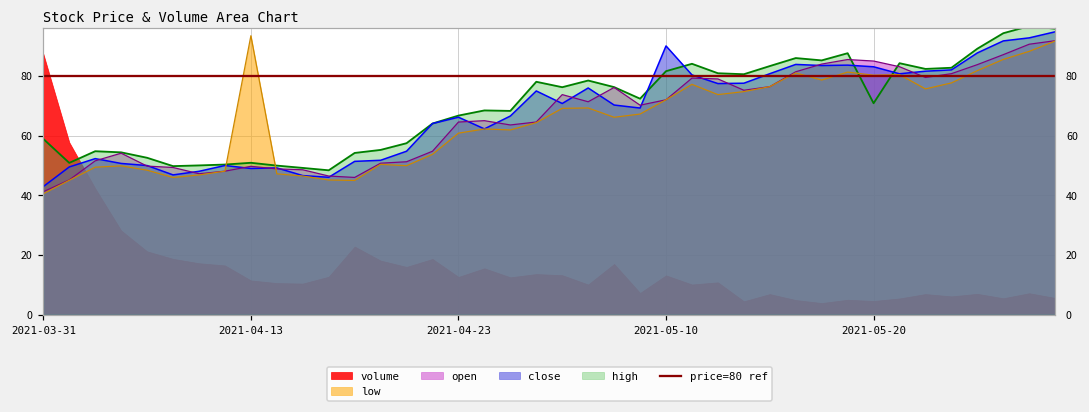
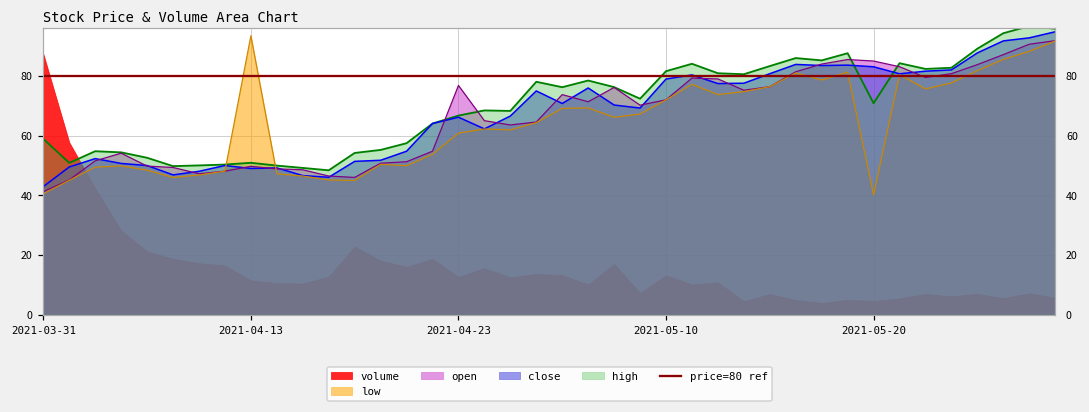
open, 2021-04-23: 65 -> 77
close, 2021-05-10: 90 -> 79
low, 2021-05-20: 80 -> 40
